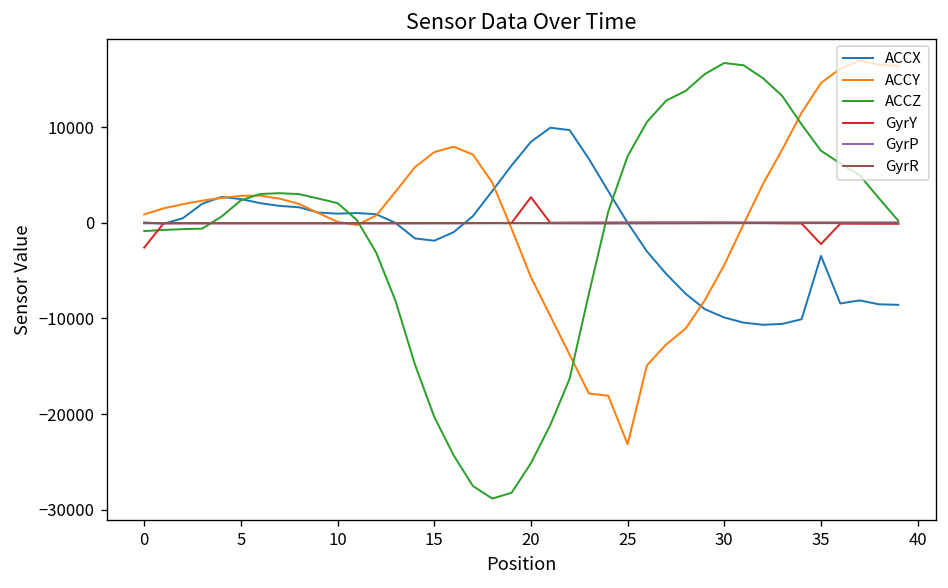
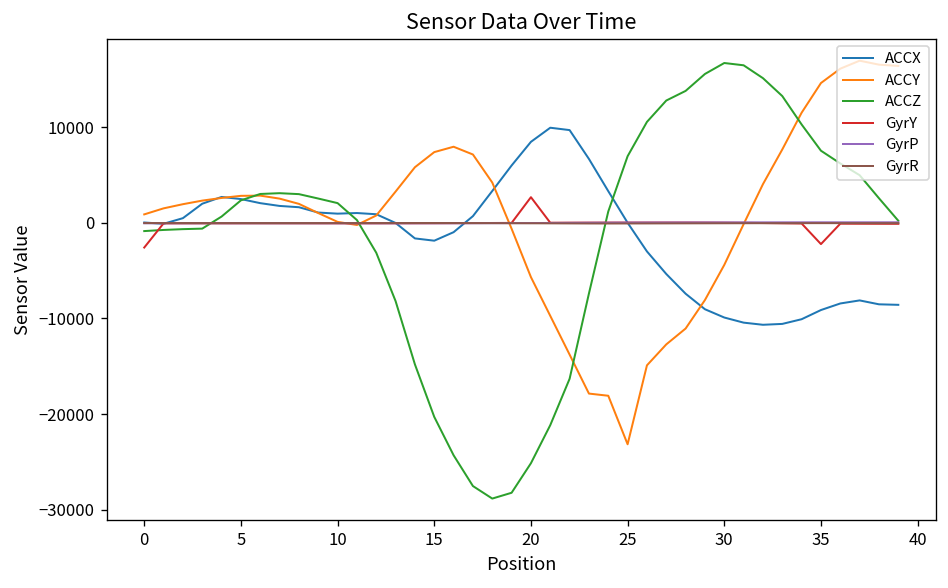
ACCX, 35: -3000 -> -9000
